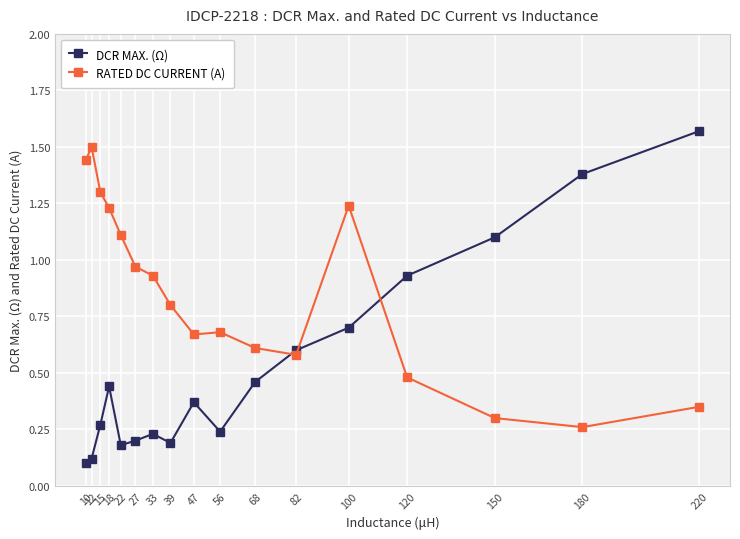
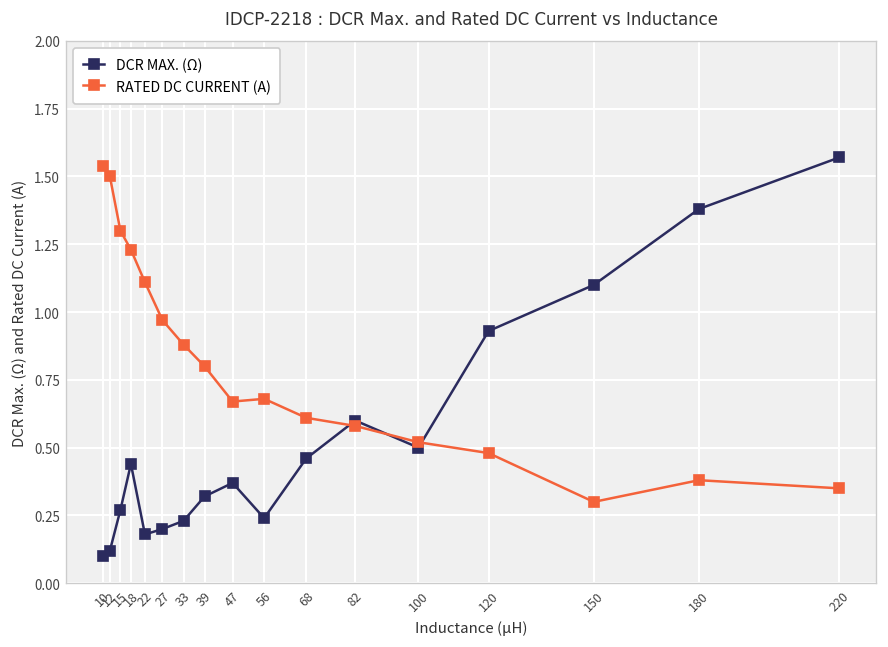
RATED DC CURRENT (A), 10: 1.44 -> 1.54
RATED DC CURRENT (A), 33: 0.93 -> 0.88
DCR MAX. (Ω), 39: 0.19 -> 0.32
DCR MAX. (Ω), 100: 0.7 -> 0.5
RATED DC CURRENT (A), 100: 1.24 -> 0.52
RATED DC CURRENT (A), 180: 0.26 -> 0.38
